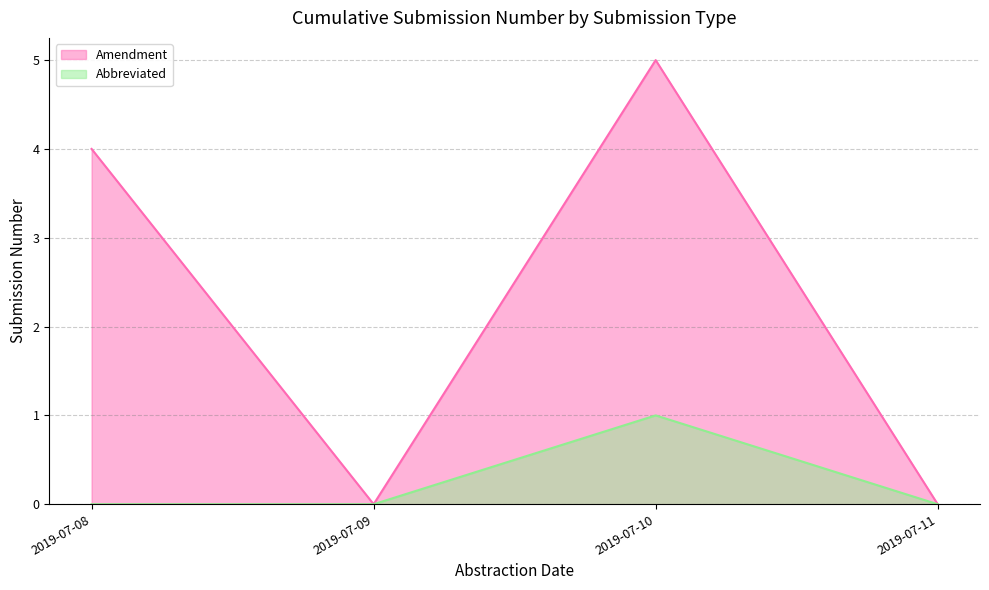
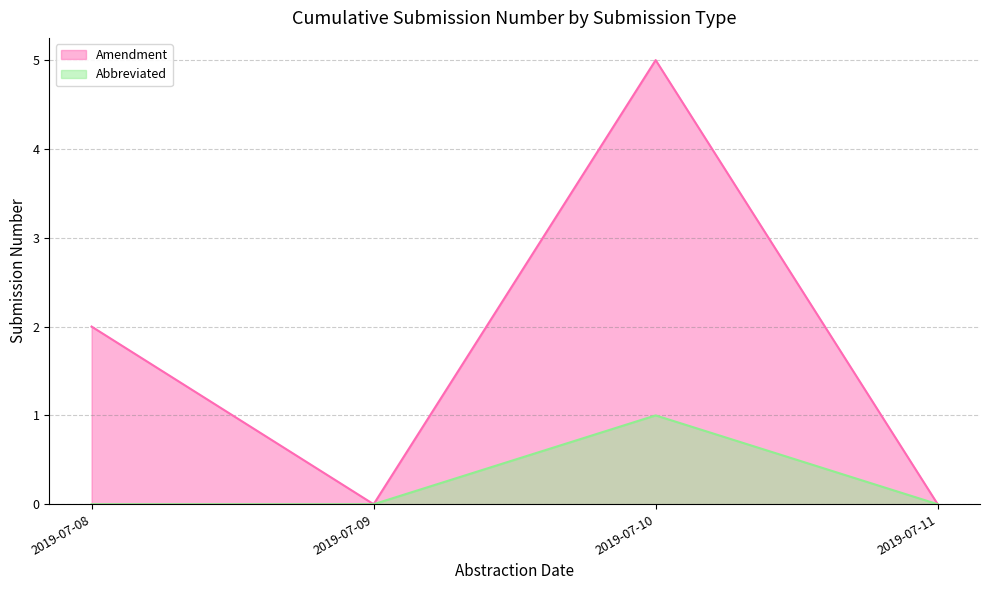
Amendment, 2019-07-08: 4 -> 2
